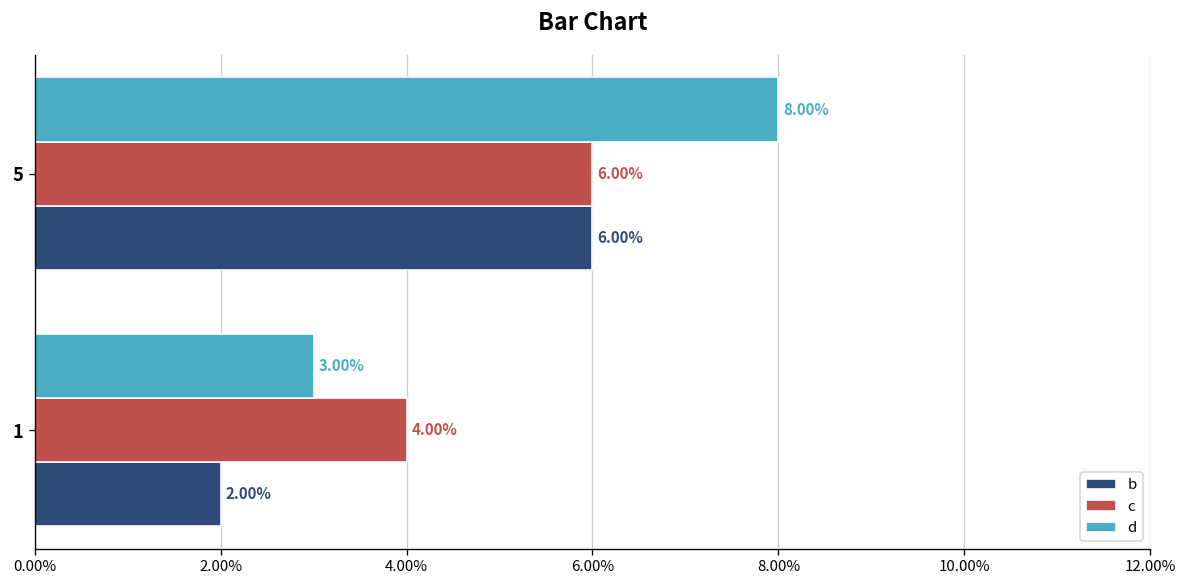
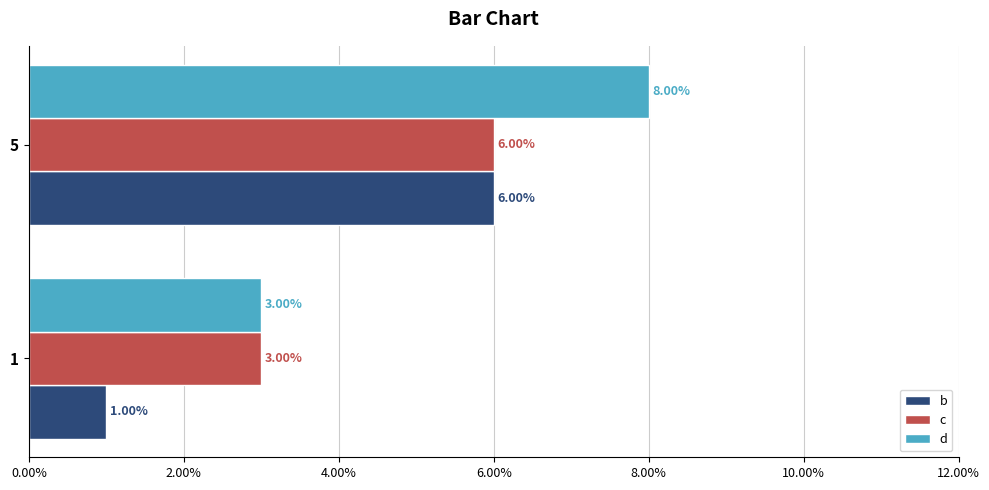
c, 1: 4.00% -> 3.00%
b, 1: 2.00% -> 1.00%
